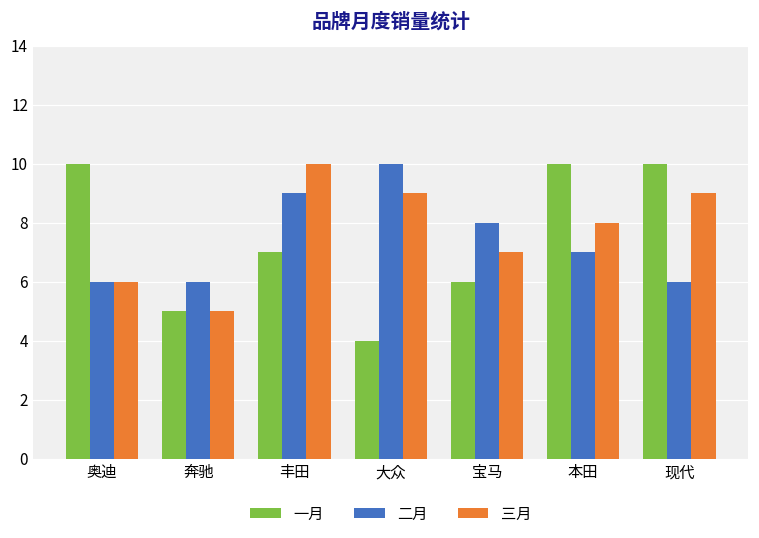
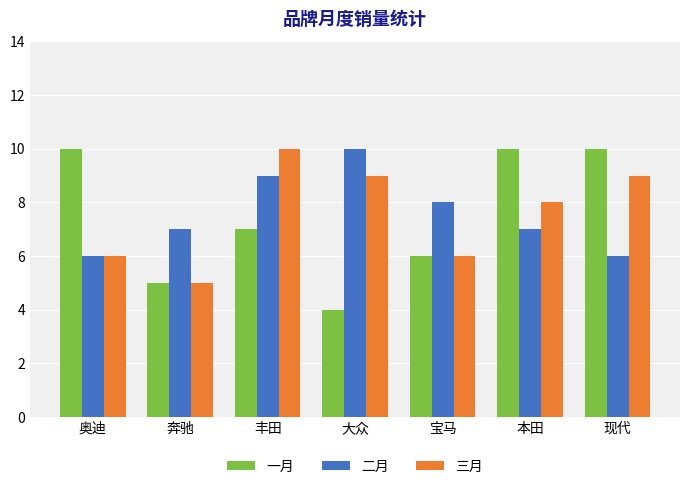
二月, 奔驰: 6 -> 7
三月, 宝马: 7 -> 6
